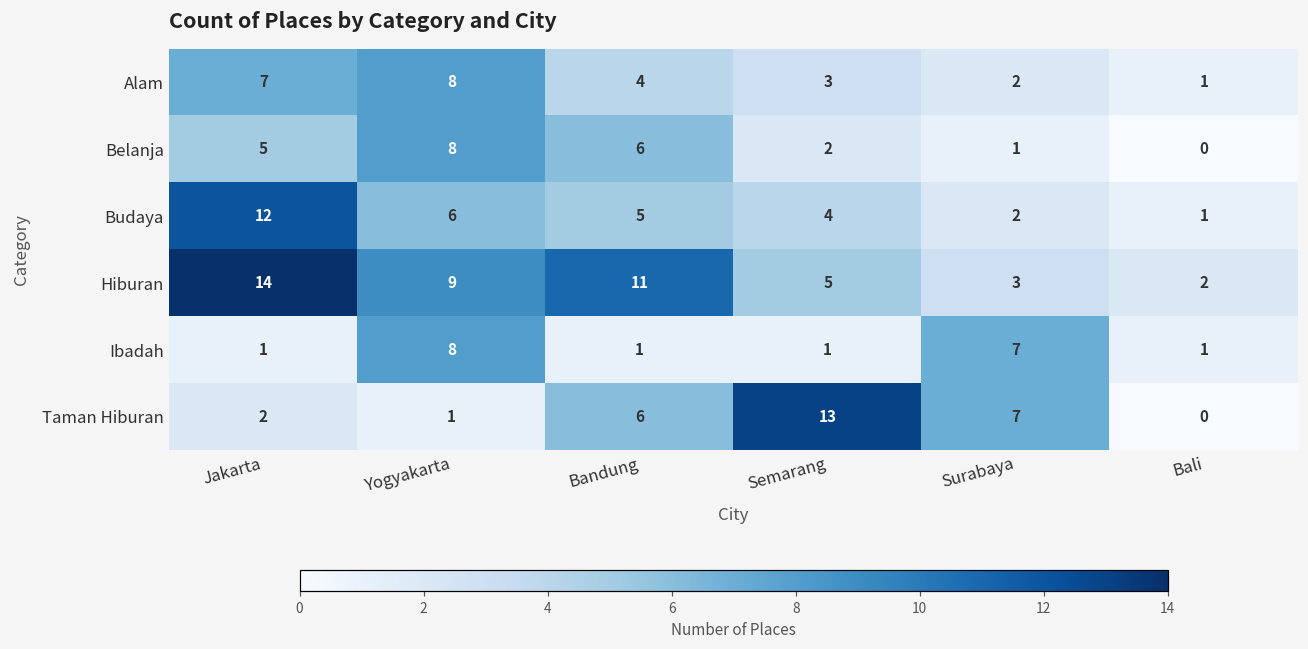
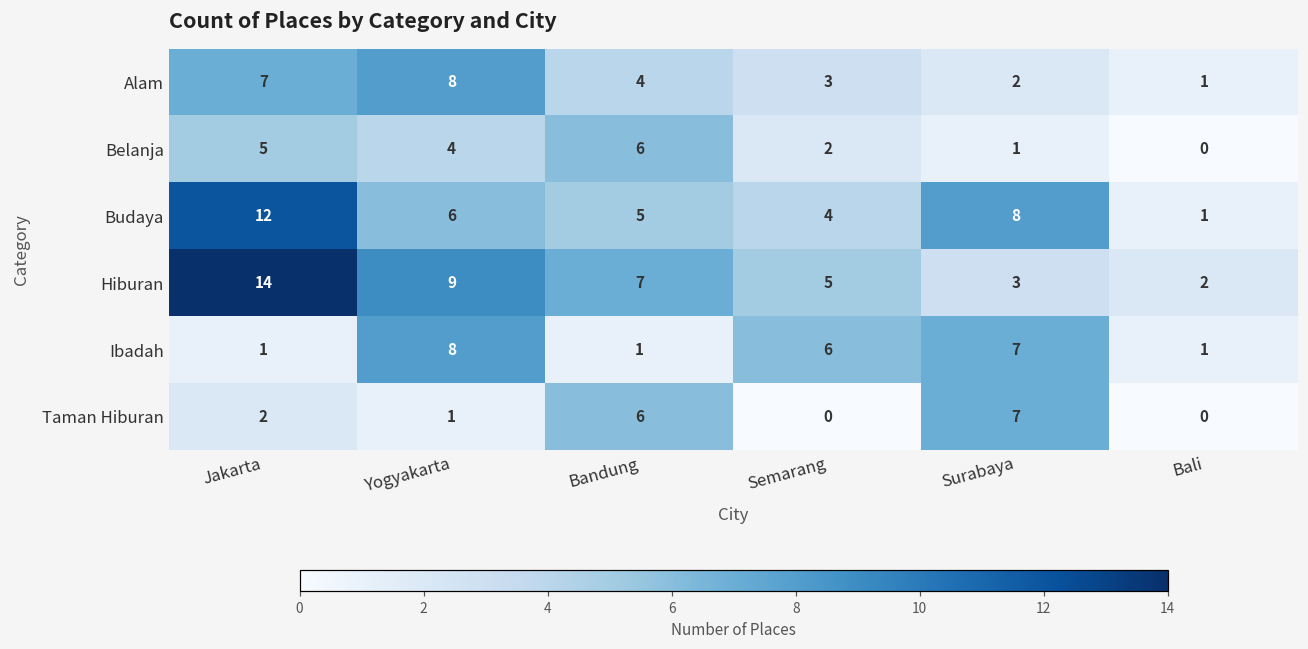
Belanja, Yogyakarta: 8 -> 4
Budaya, Surabaya: 2 -> 8
Hiburan, Bandung: 11 -> 7
Ibadah, Semarang: 1 -> 6
Taman Hiburan, Semarang: 13 -> 0
